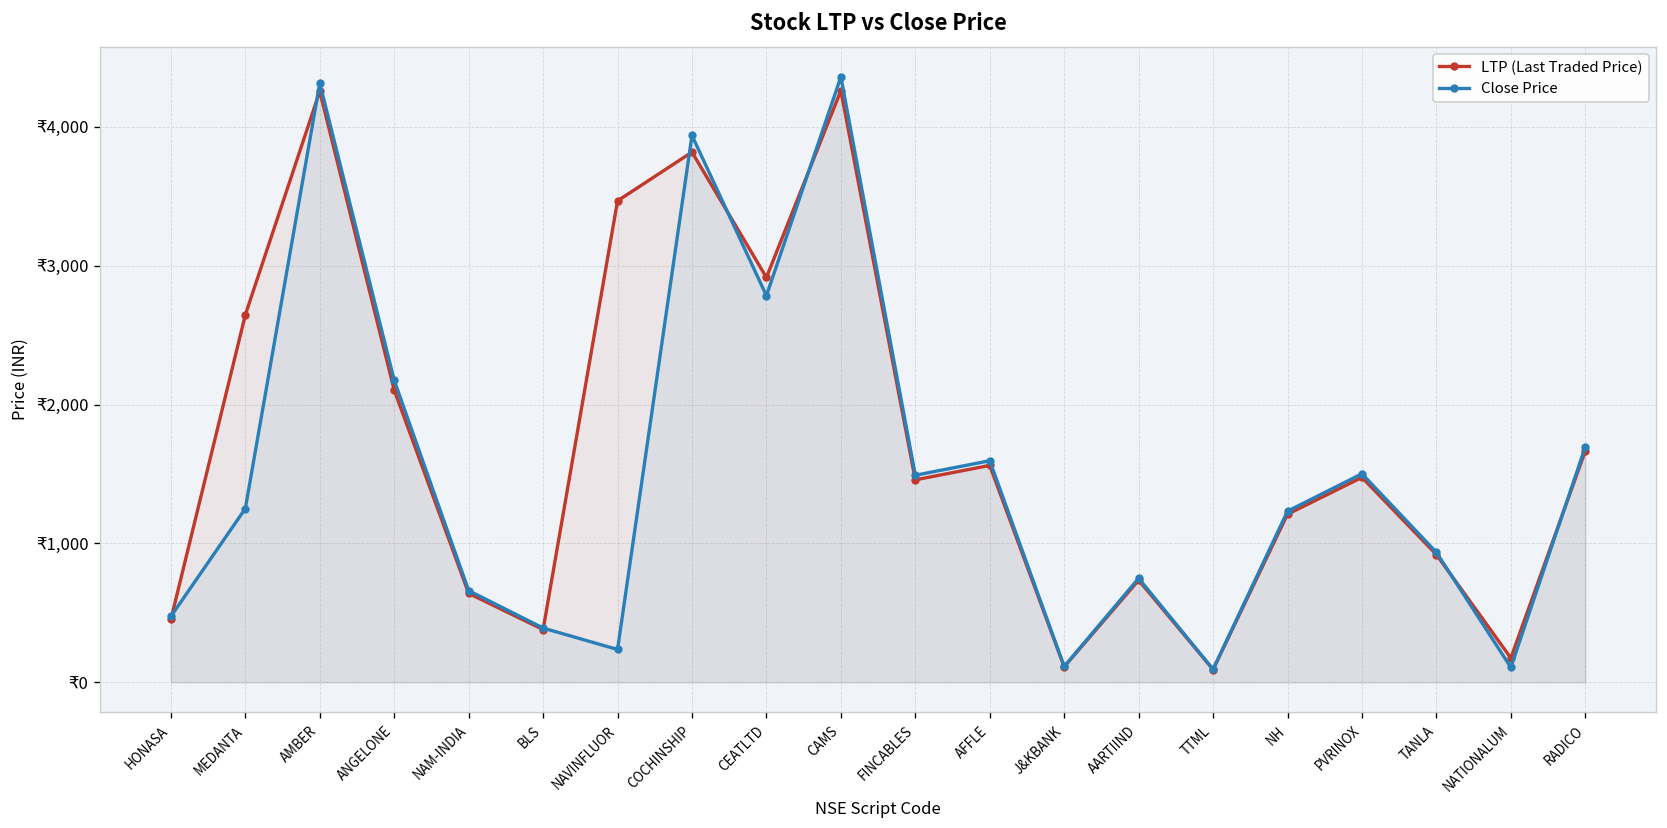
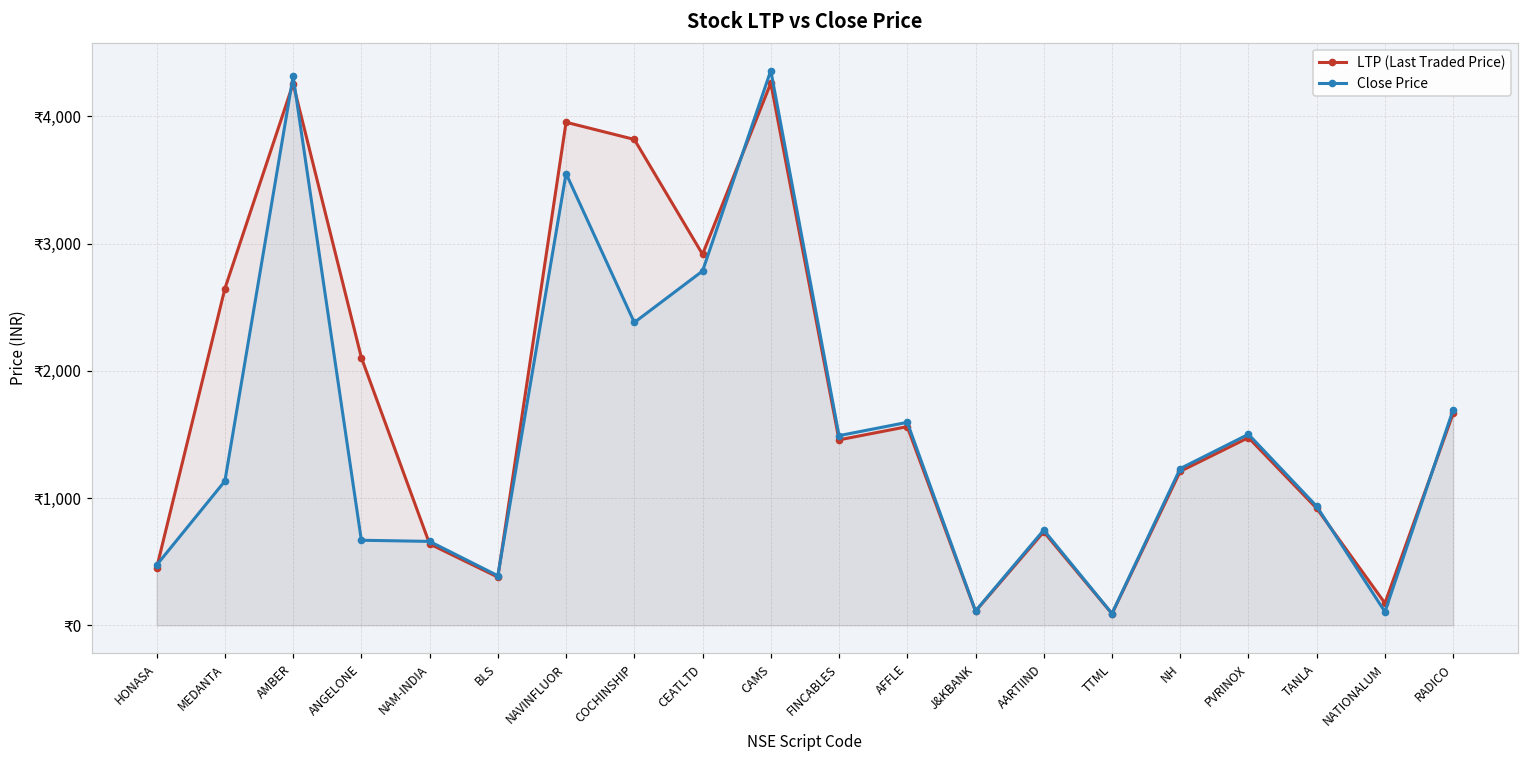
Close Price, MEDANTA: ₹1,250 -> ₹1,130
Close Price, ANGELONE: ₹2,170 -> ₹670
LTP (Last Traded Price), NAVINFLUOR: ₹3,470 -> ₹3,950
Close Price, NAVINFLUOR: ₹240 -> ₹3,550
Close Price, COCHINSHIP: ₹3,940 -> ₹2,380
